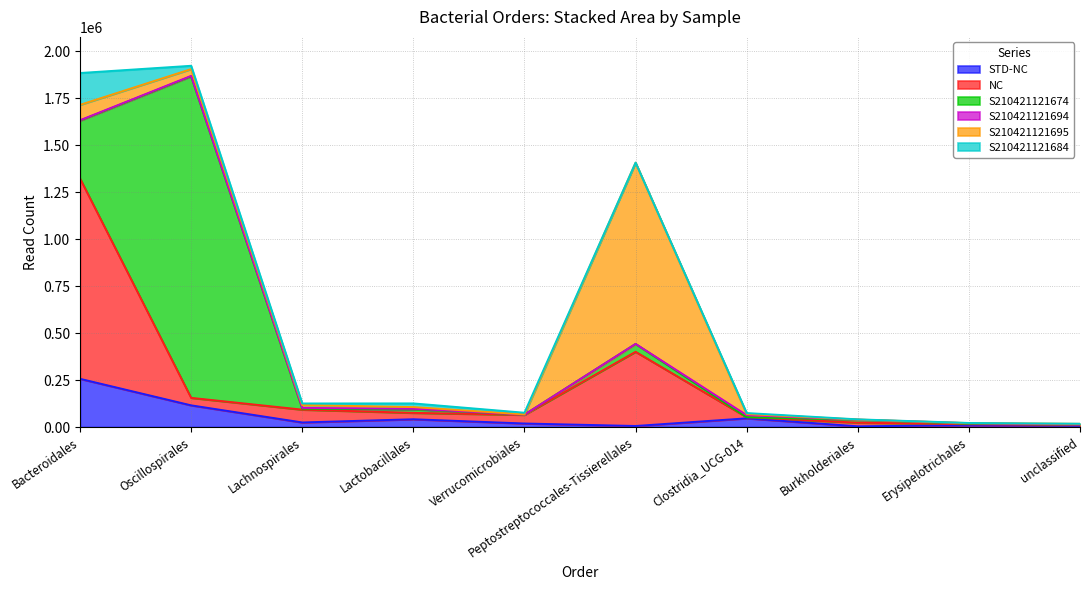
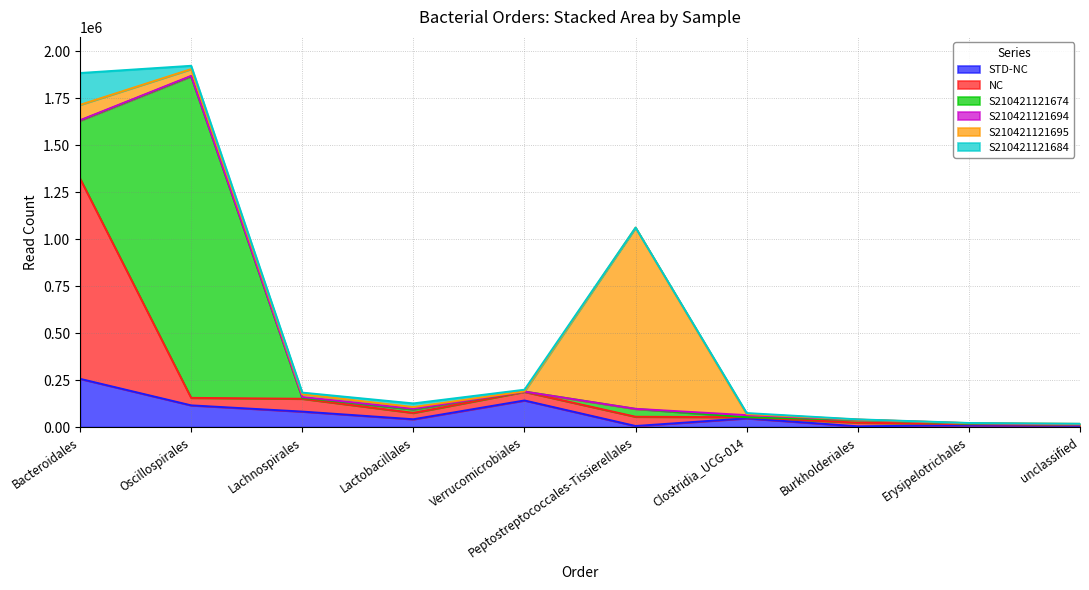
STD-NC, Lachnospirales: 20000 -> 80000
STD-NC, Verrucomicrobiales: 20000 -> 140000
NC, Peptostreptococcales-Tissierellales: 390000 -> 50000
